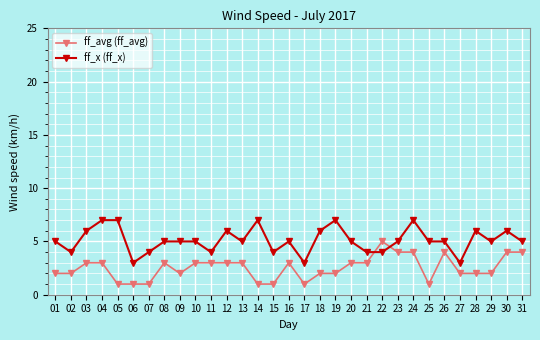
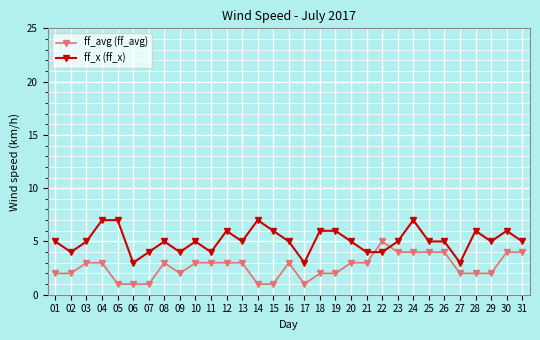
ff_x (ff_x), 03: 6 -> 5
ff_x (ff_x), 09: 5 -> 4
ff_x (ff_x), 15: 4 -> 6
ff_x (ff_x), 19: 7 -> 6
ff_avg (ff_avg), 25: 1 -> 4
